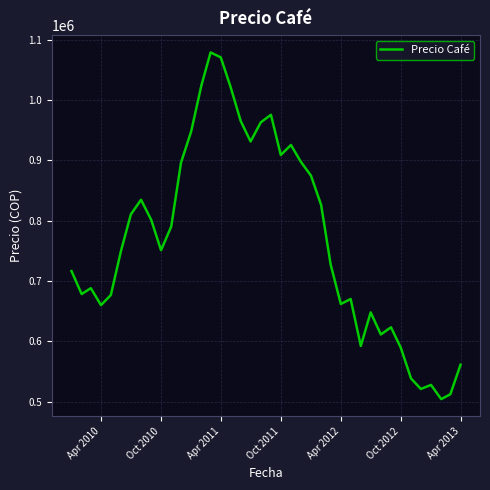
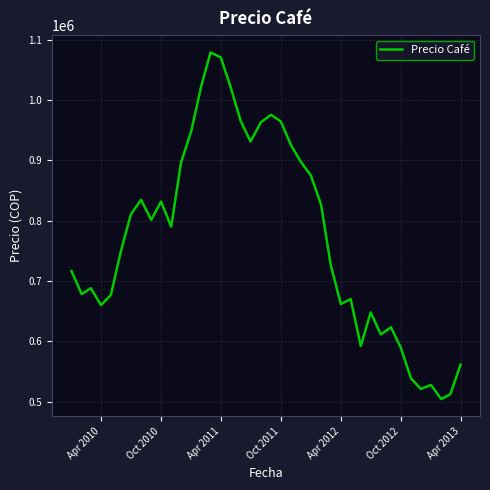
Oct 2010: 750000 -> 830000
Oct 2011: 910000 -> 960000
